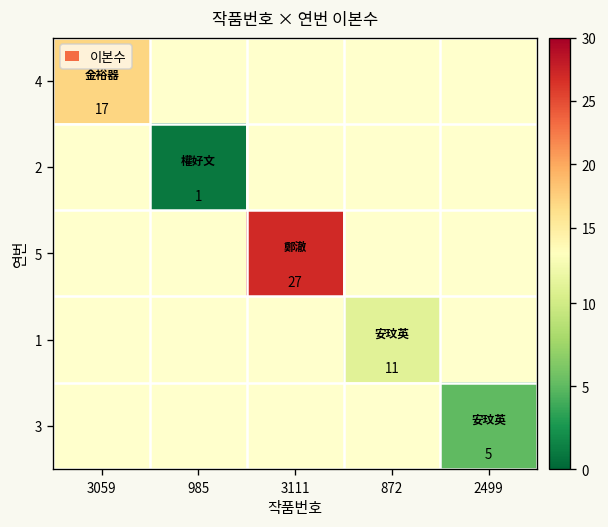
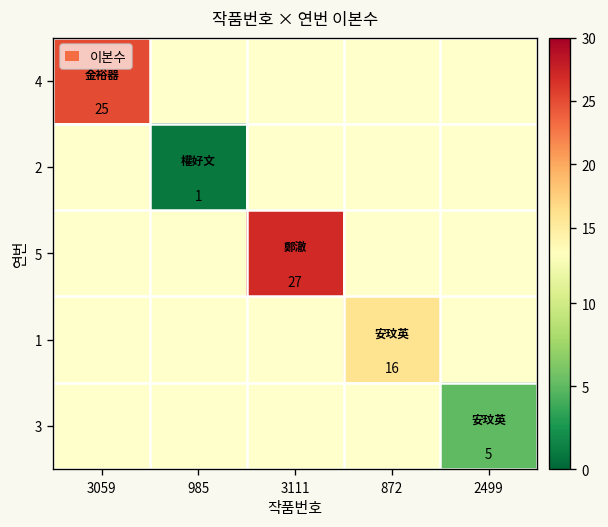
4, 3059: 17 -> 25
1, 872: 11 -> 16
